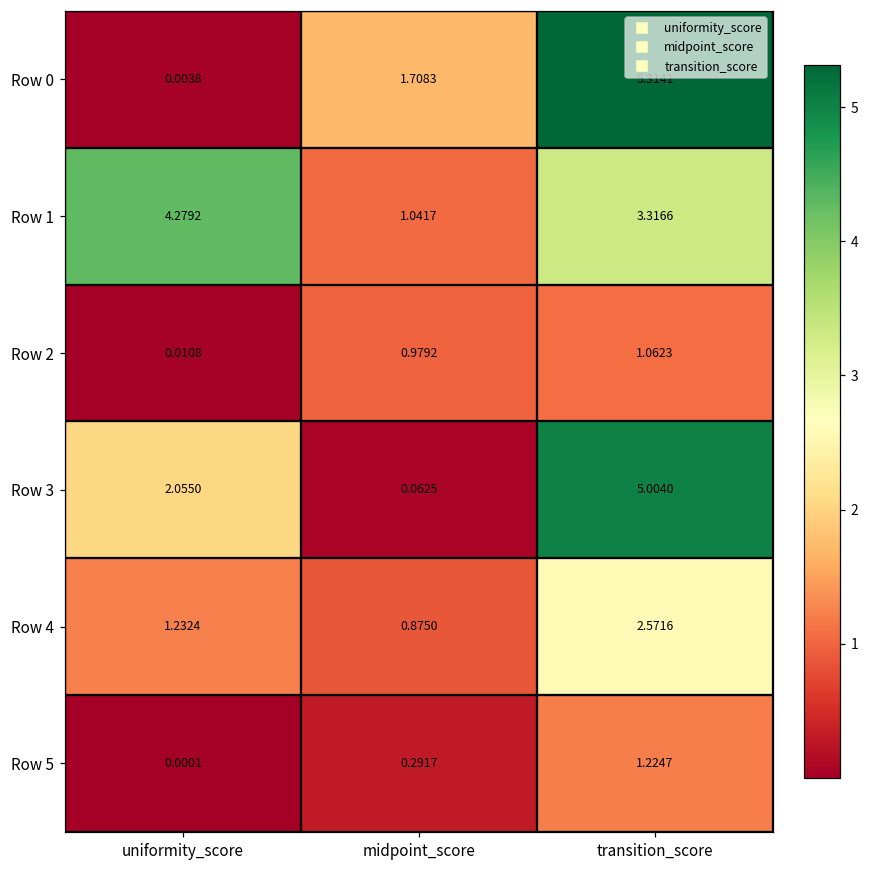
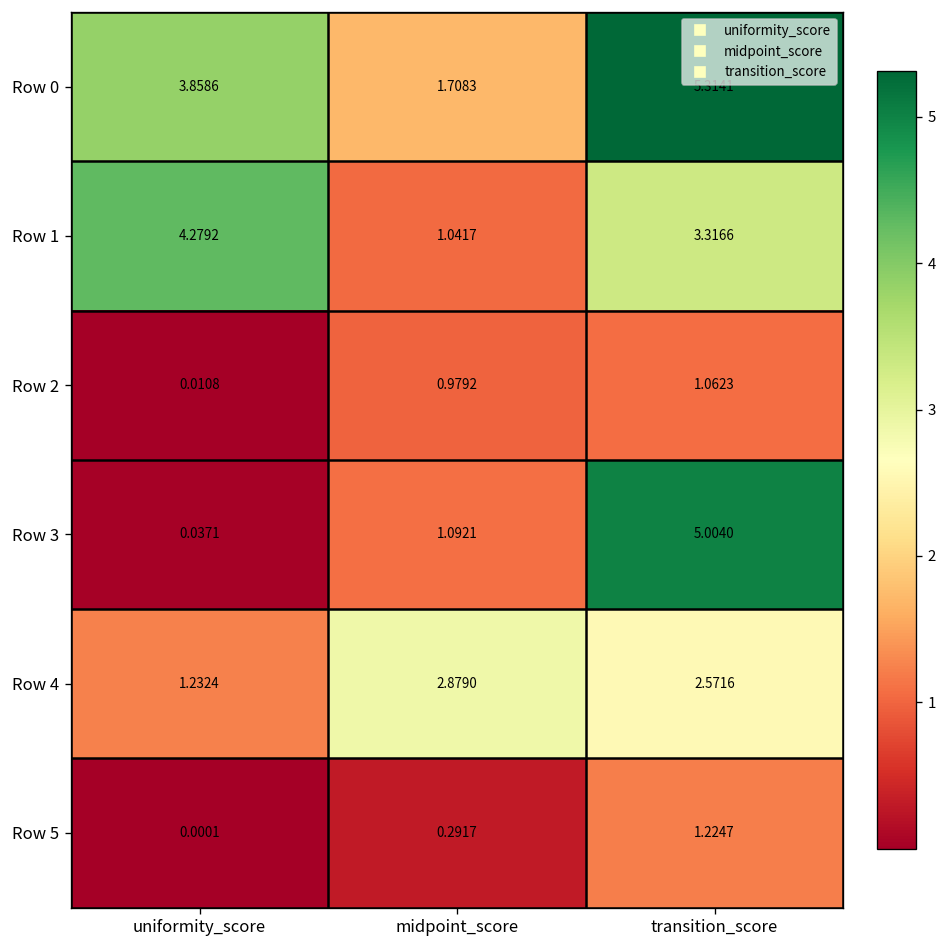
Row 0, uniformity_score: 0.0038 -> 3.8586
Row 3, uniformity_score: 2.0550 -> 0.0371
Row 3, midpoint_score: 0.0625 -> 1.0921
Row 4, midpoint_score: 0.8750 -> 2.8790
